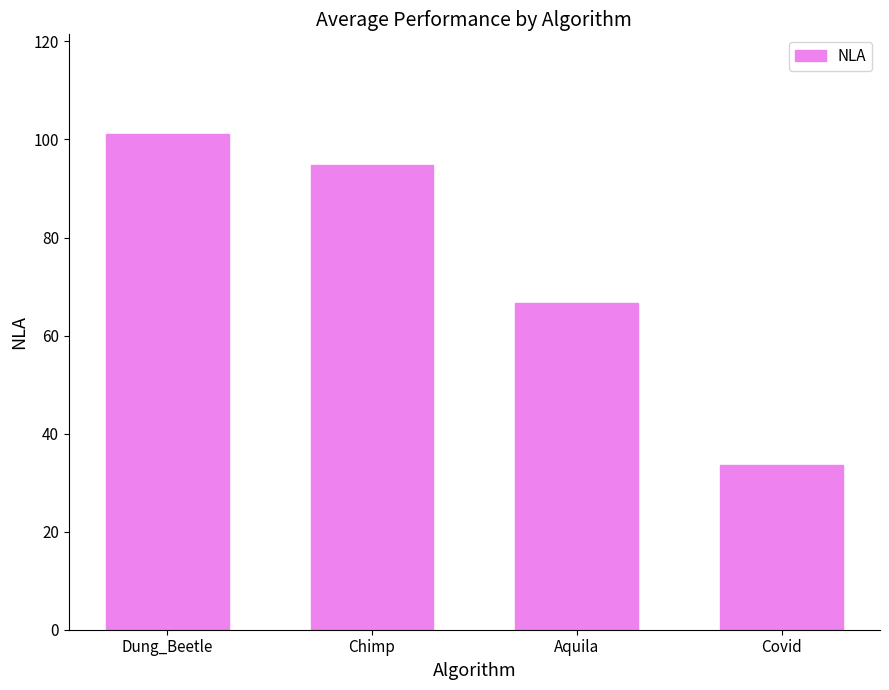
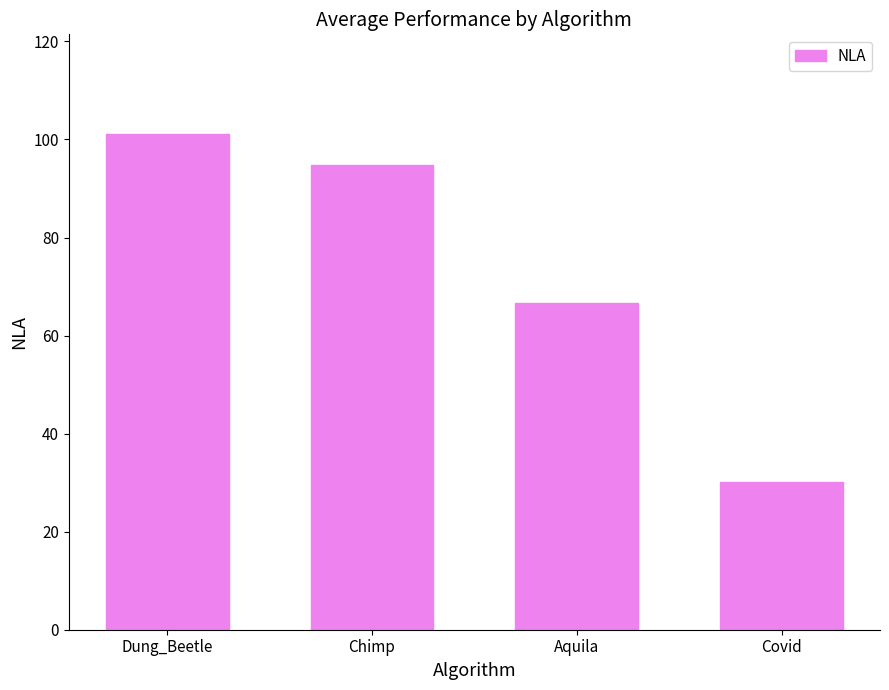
Covid: 34 -> 30
